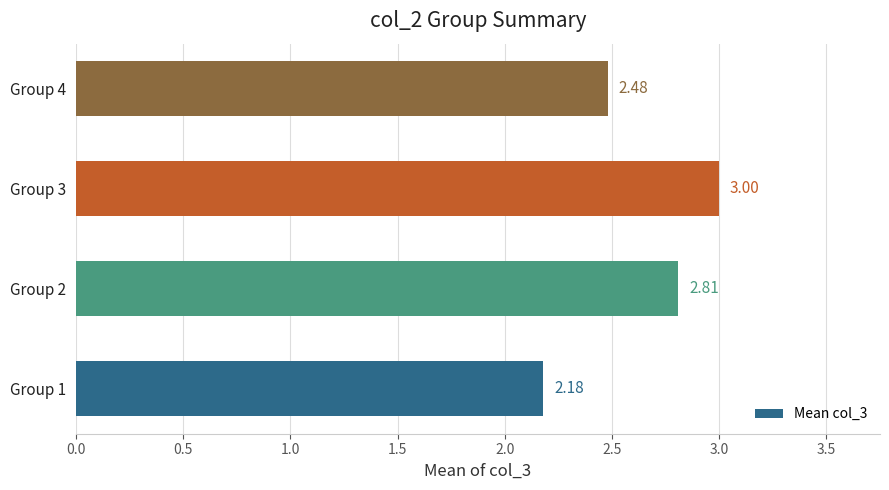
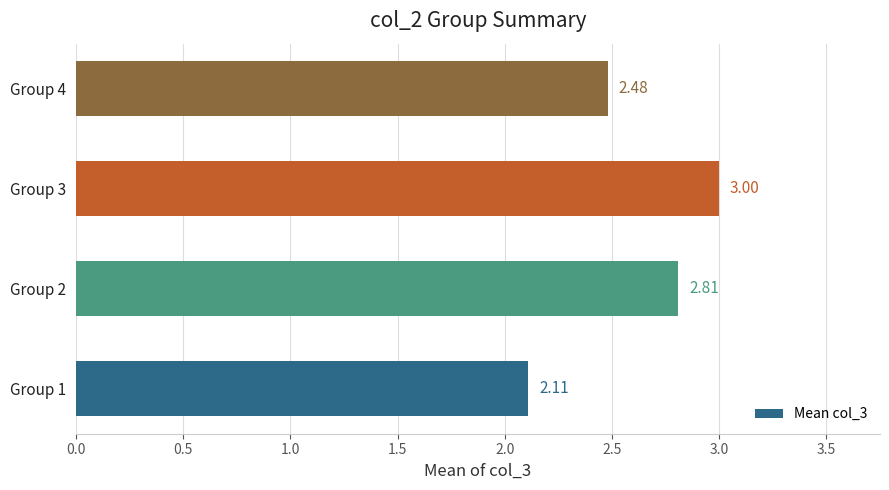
Group 1: 2.18 -> 2.11
